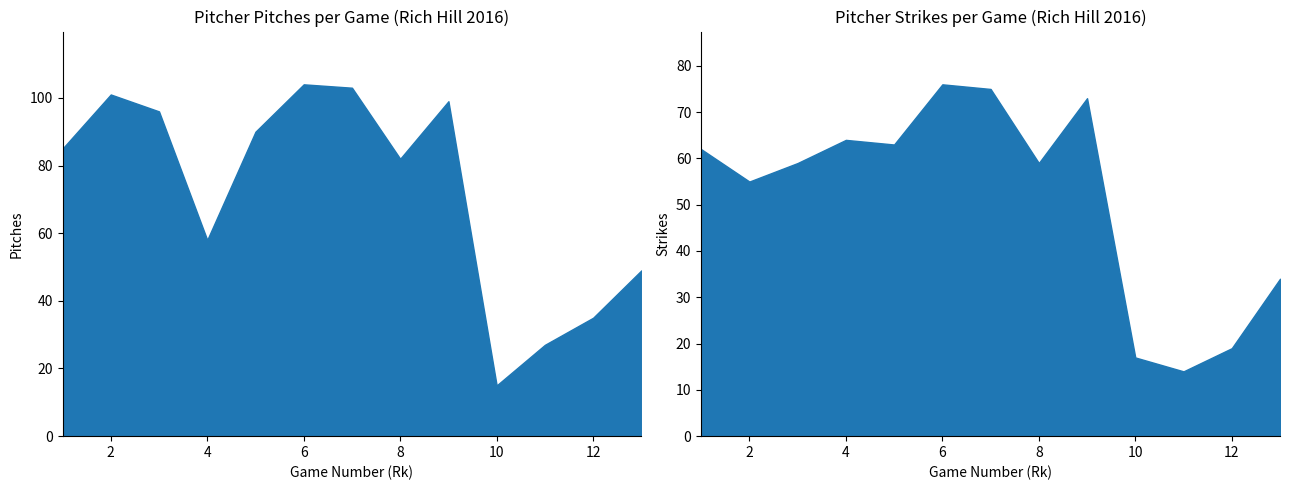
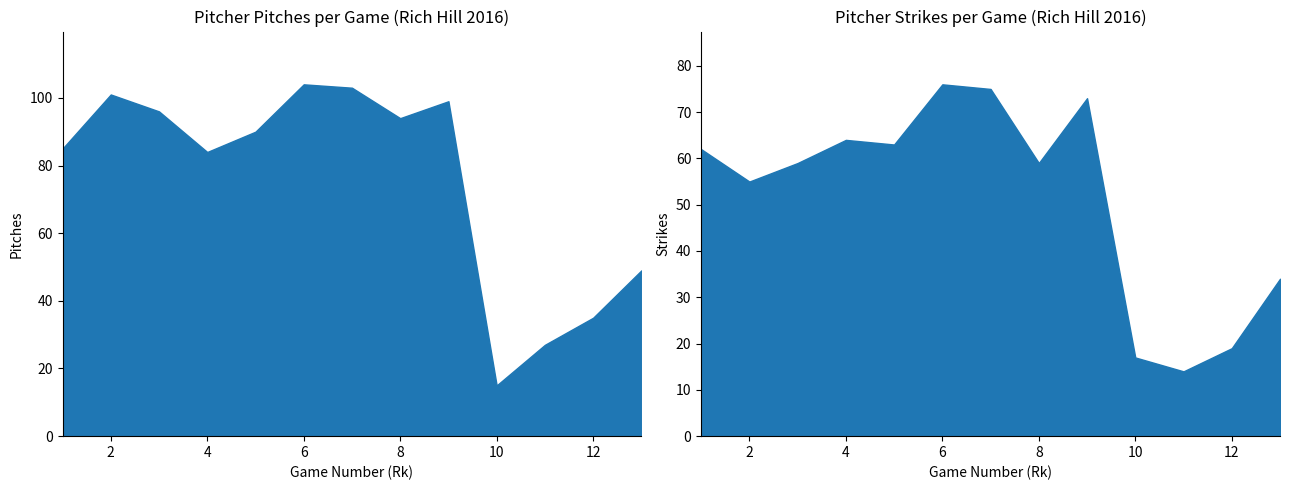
Pitcher Pitches per Game (Rich Hill 2016), 4: 58 -> 84
Pitcher Pitches per Game (Rich Hill 2016), 8: 82 -> 94
